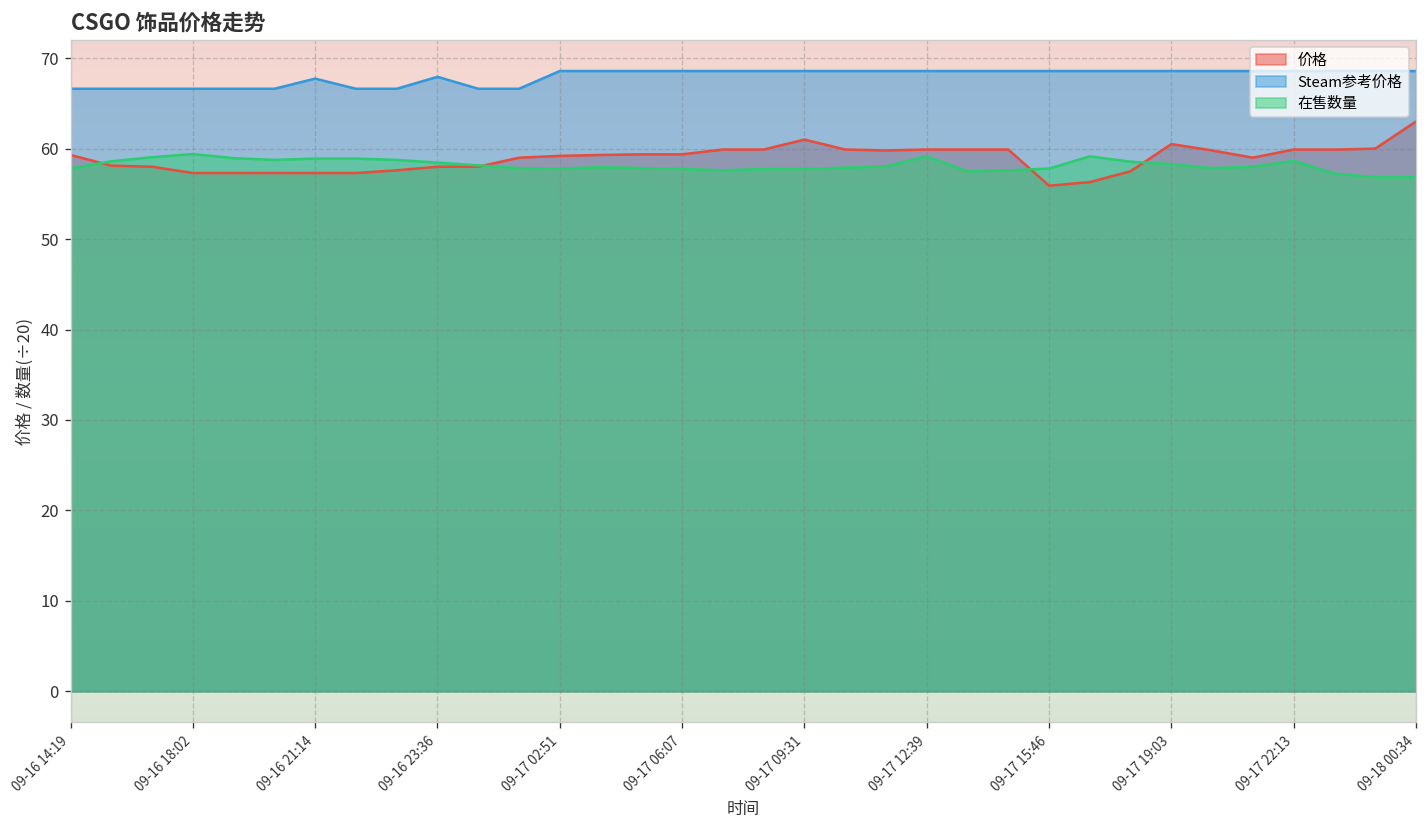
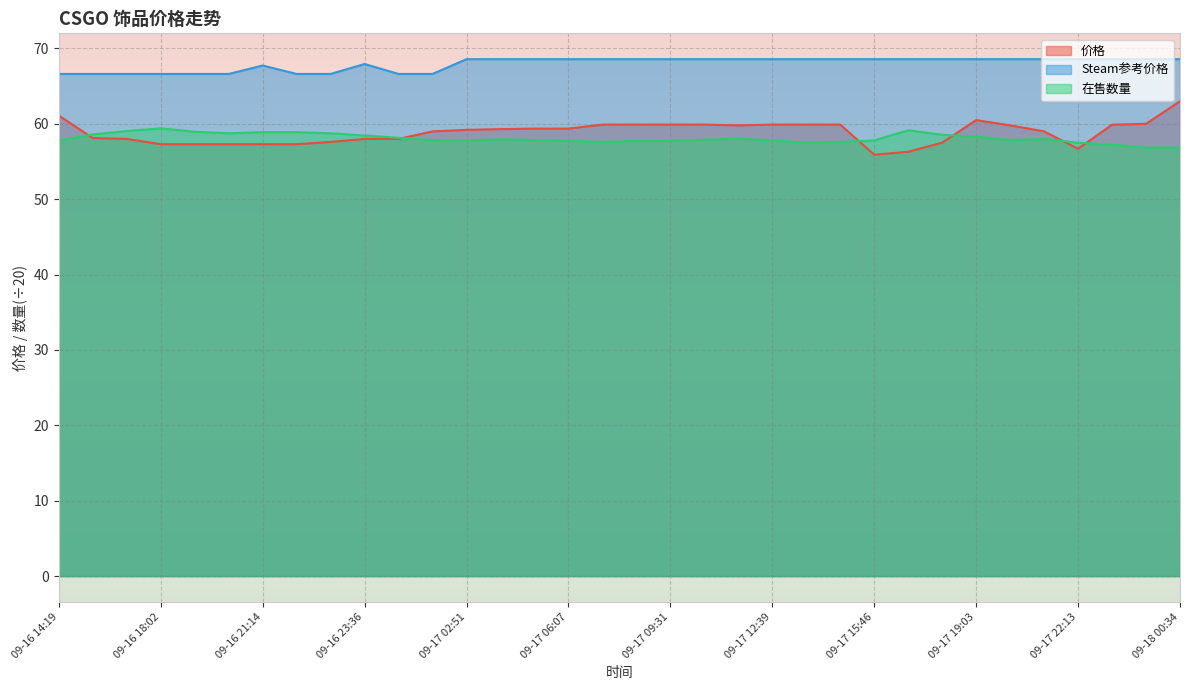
价格, 09-16 14:19: 59 -> 61
价格, 09-17 09:31: 61 -> 60
在售数量, 09-17 12:39: 59 -> 58
价格, 09-17 22:13: 60 -> 57
在售数量, 09-17 22:13: 59 -> 58
